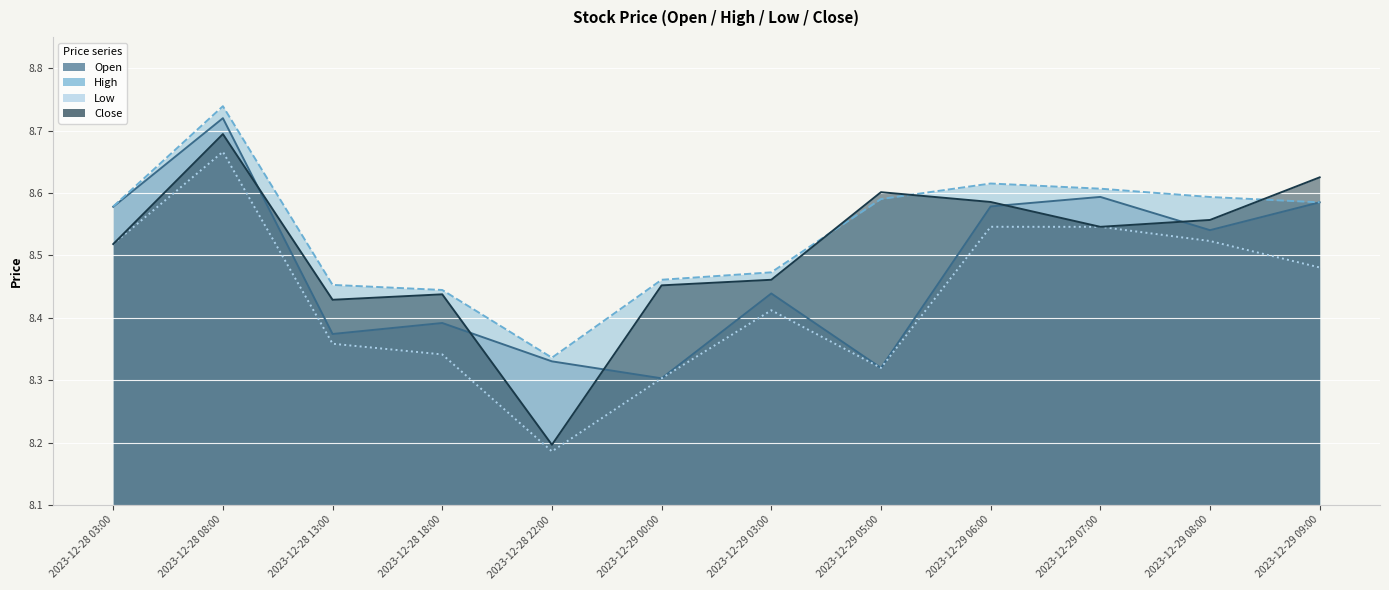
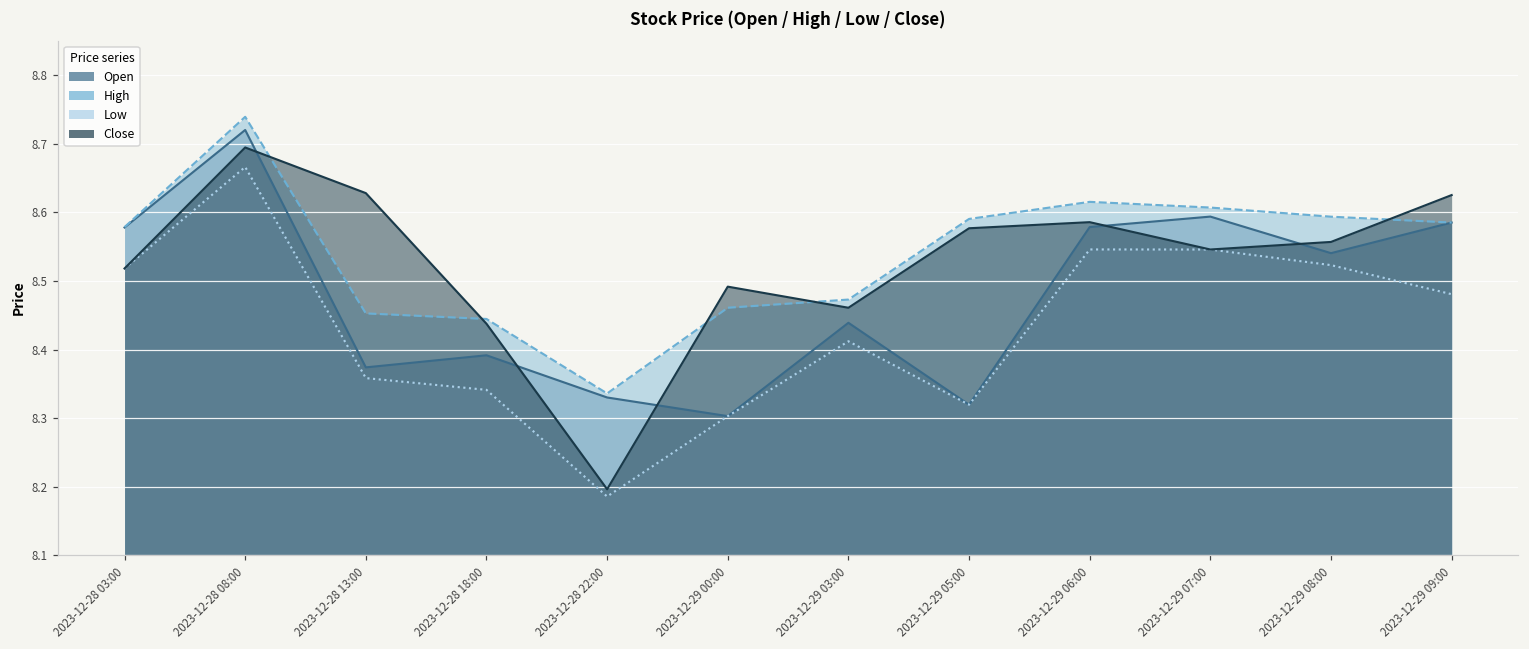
Close, 2023-12-28 13:00: 8.43 -> 8.63
Close, 2023-12-29 00:00: 8.45 -> 8.49
Close, 2023-12-29 05:00: 8.60 -> 8.58
